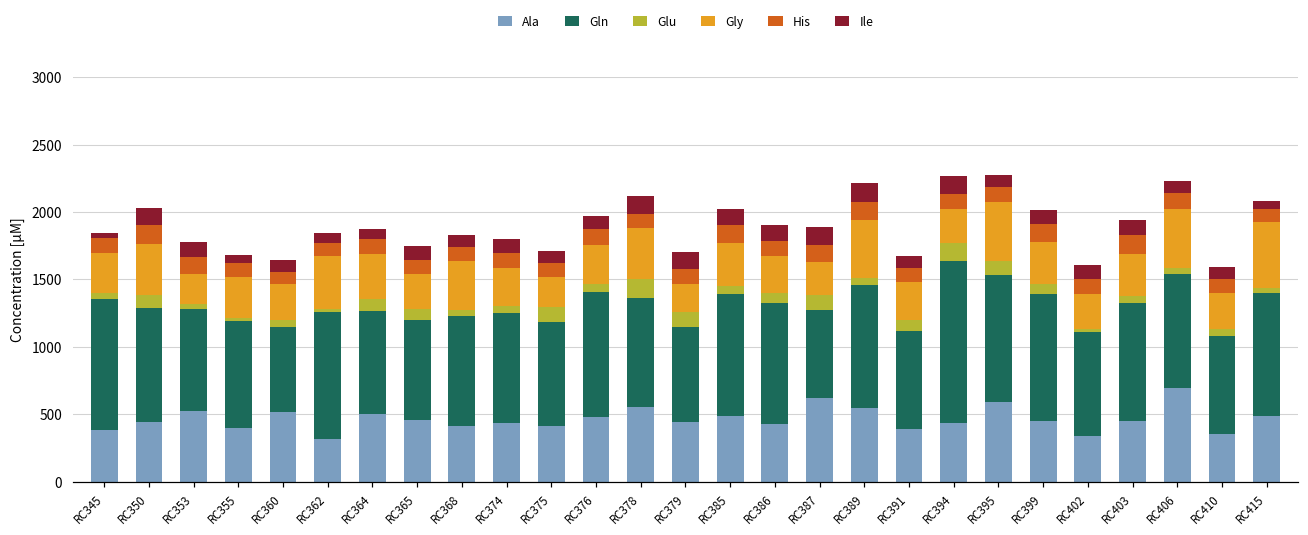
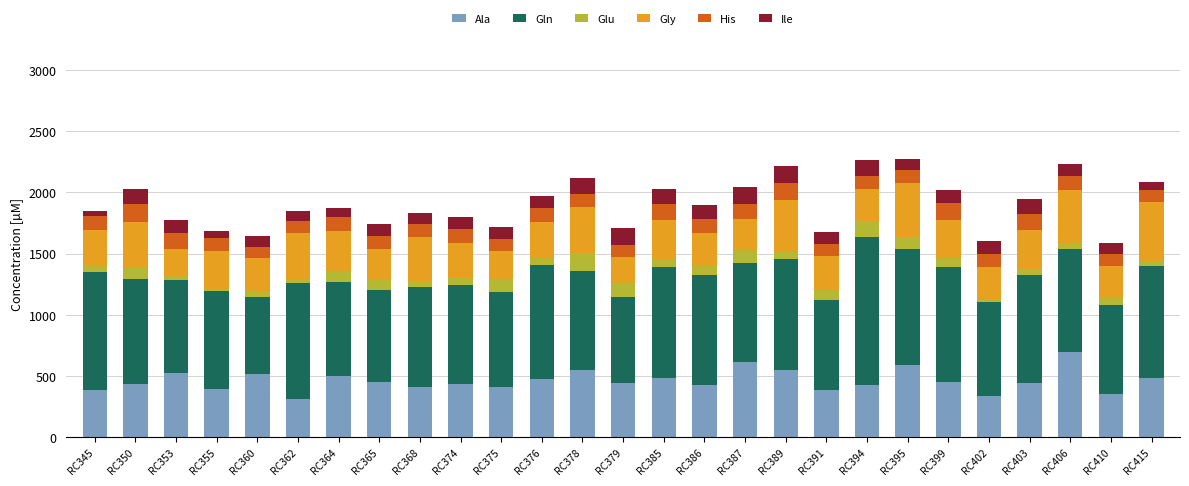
Gln, RC387: 660 -> 810
